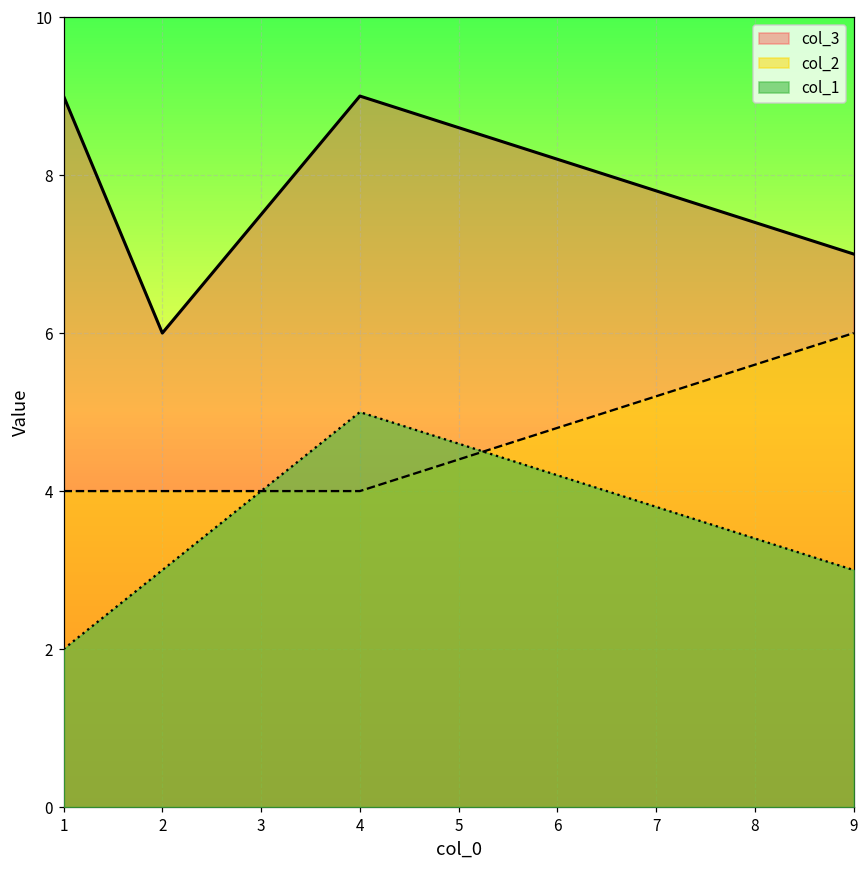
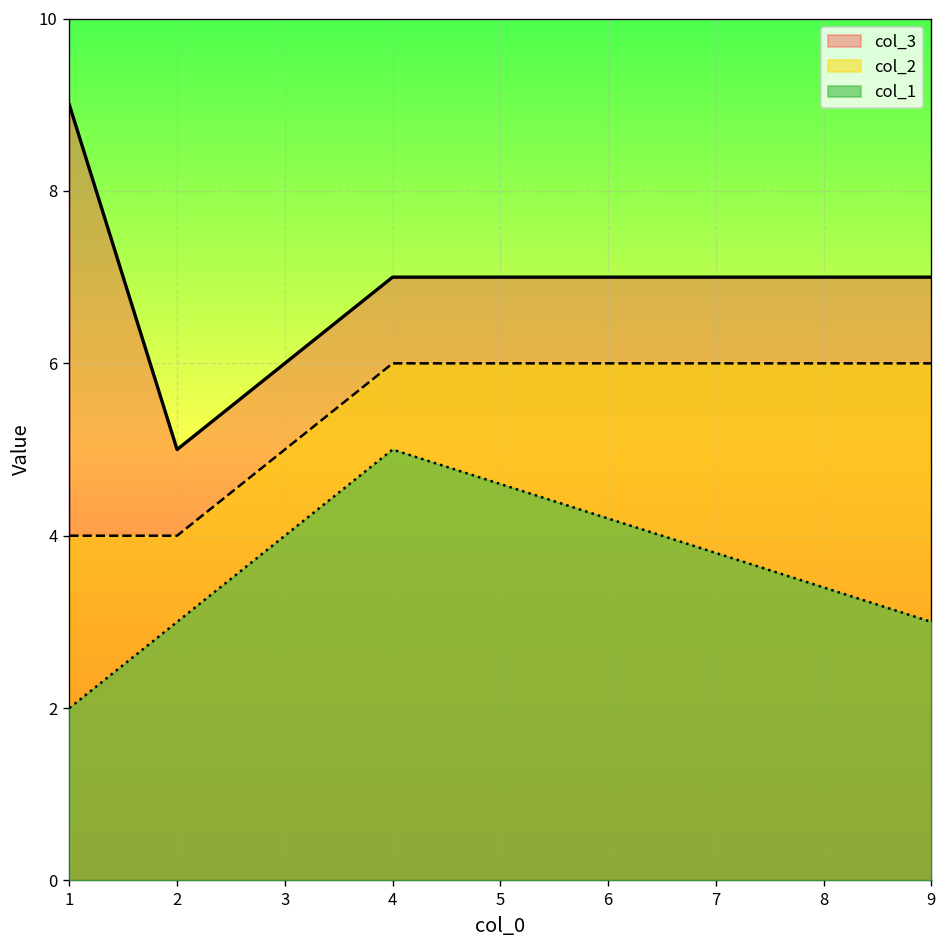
col_3, 2: 6 -> 5
col_3, 4: 9 -> 7
col_2, 4: 4 -> 6
